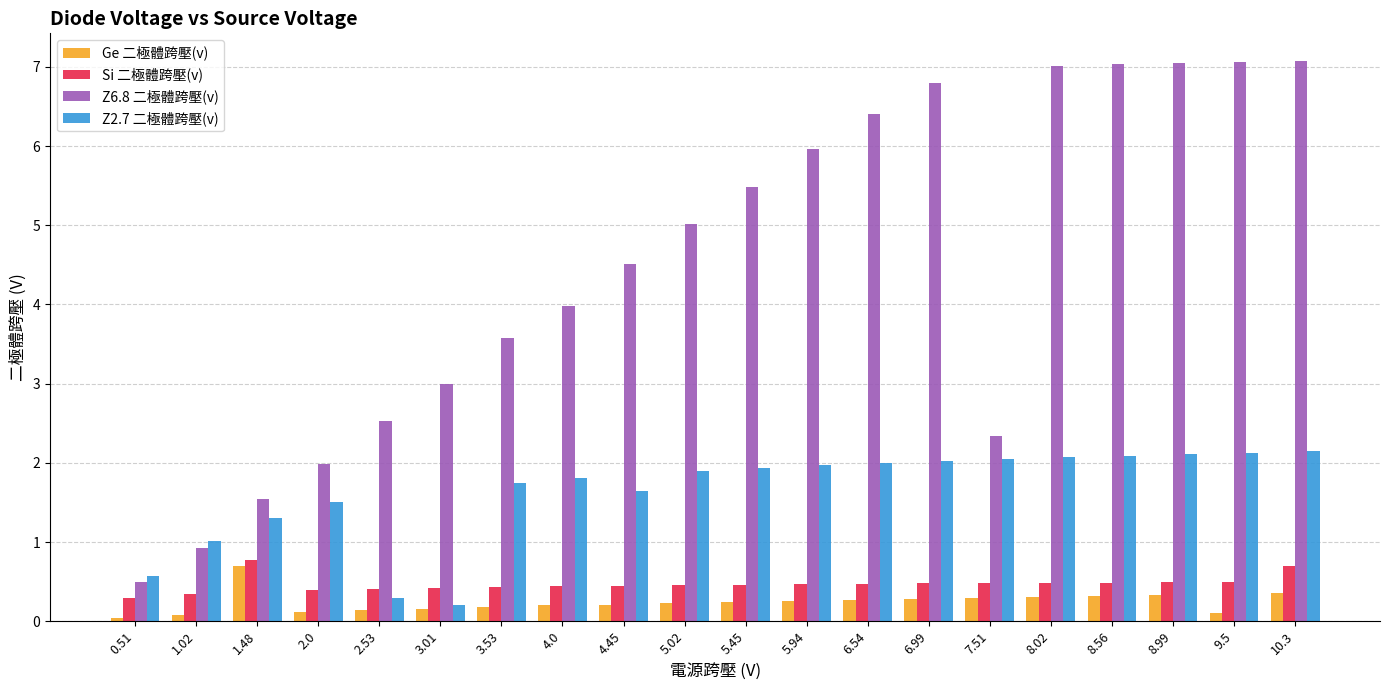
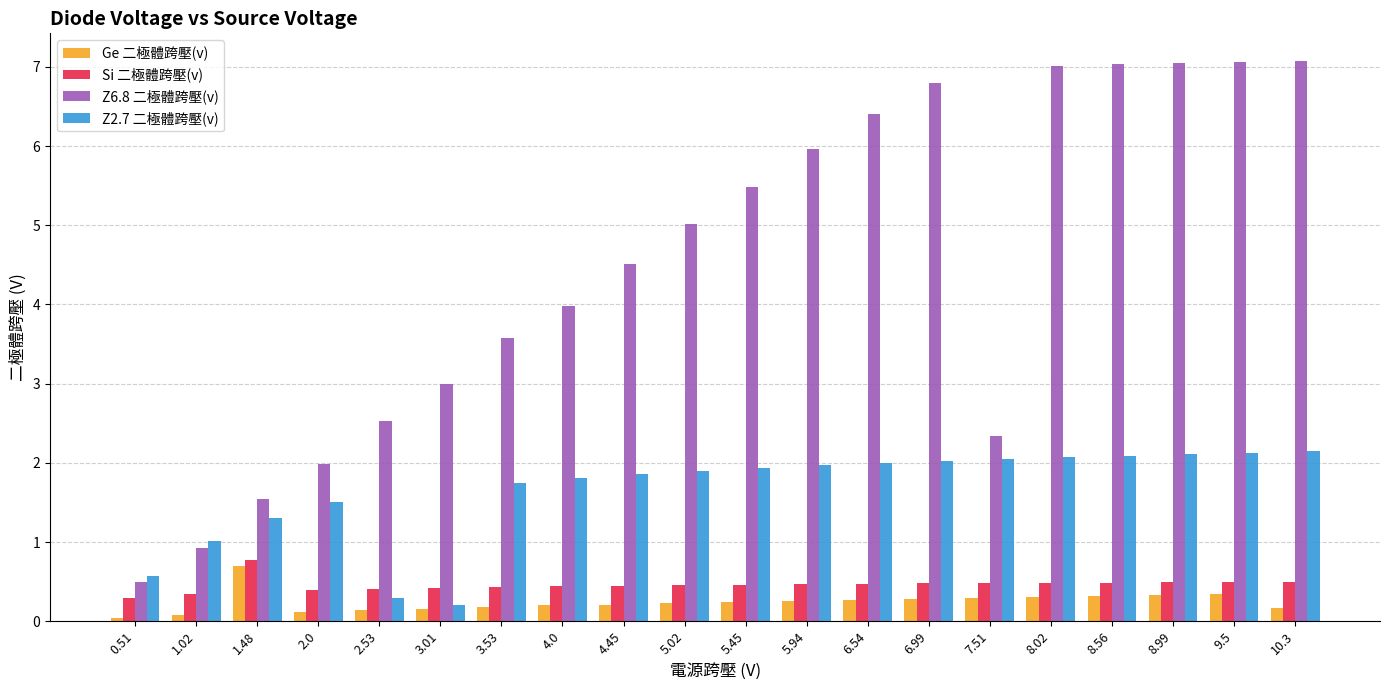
Z2.7 二極體跨壓(v), 4.45: 1.7 -> 1.9
Ge 二極體跨壓(v), 9.5: 0.1 -> 0.3
Ge 二極體跨壓(v), 10.3: 0.4 -> 0.2
Si 二極體跨壓(v), 10.3: 0.7 -> 0.5
